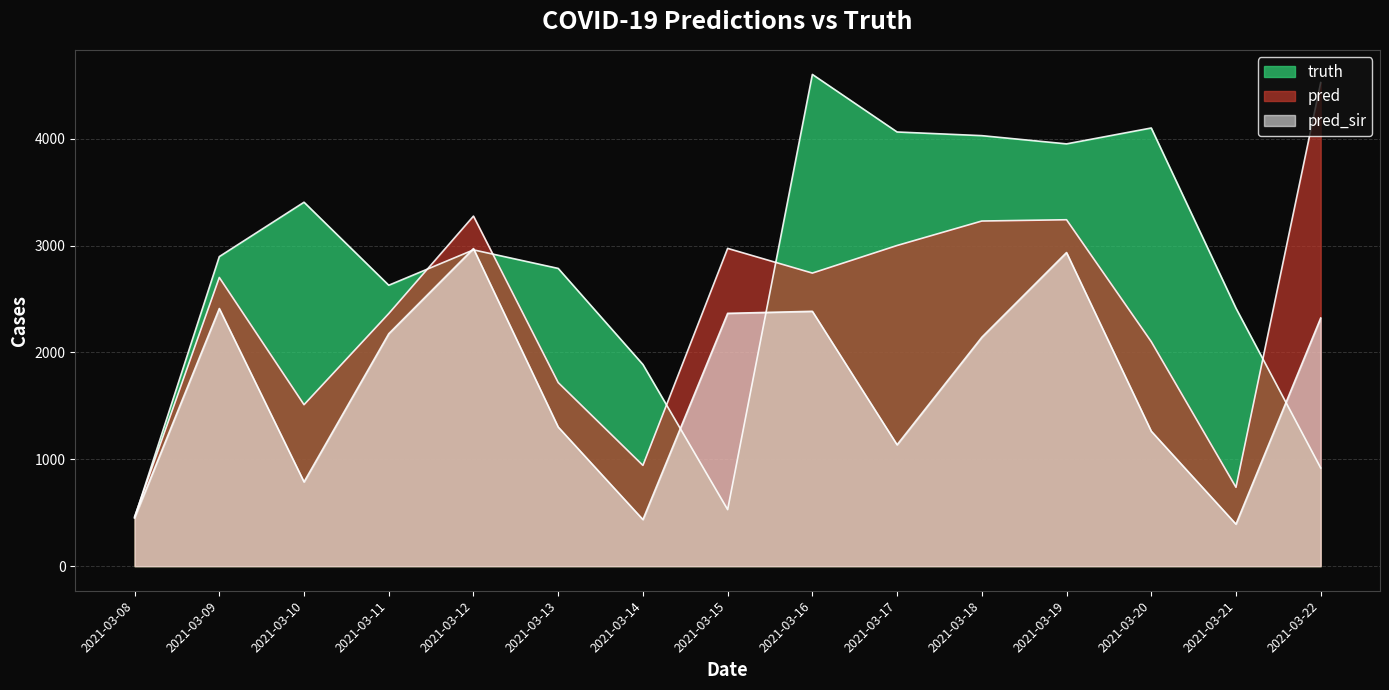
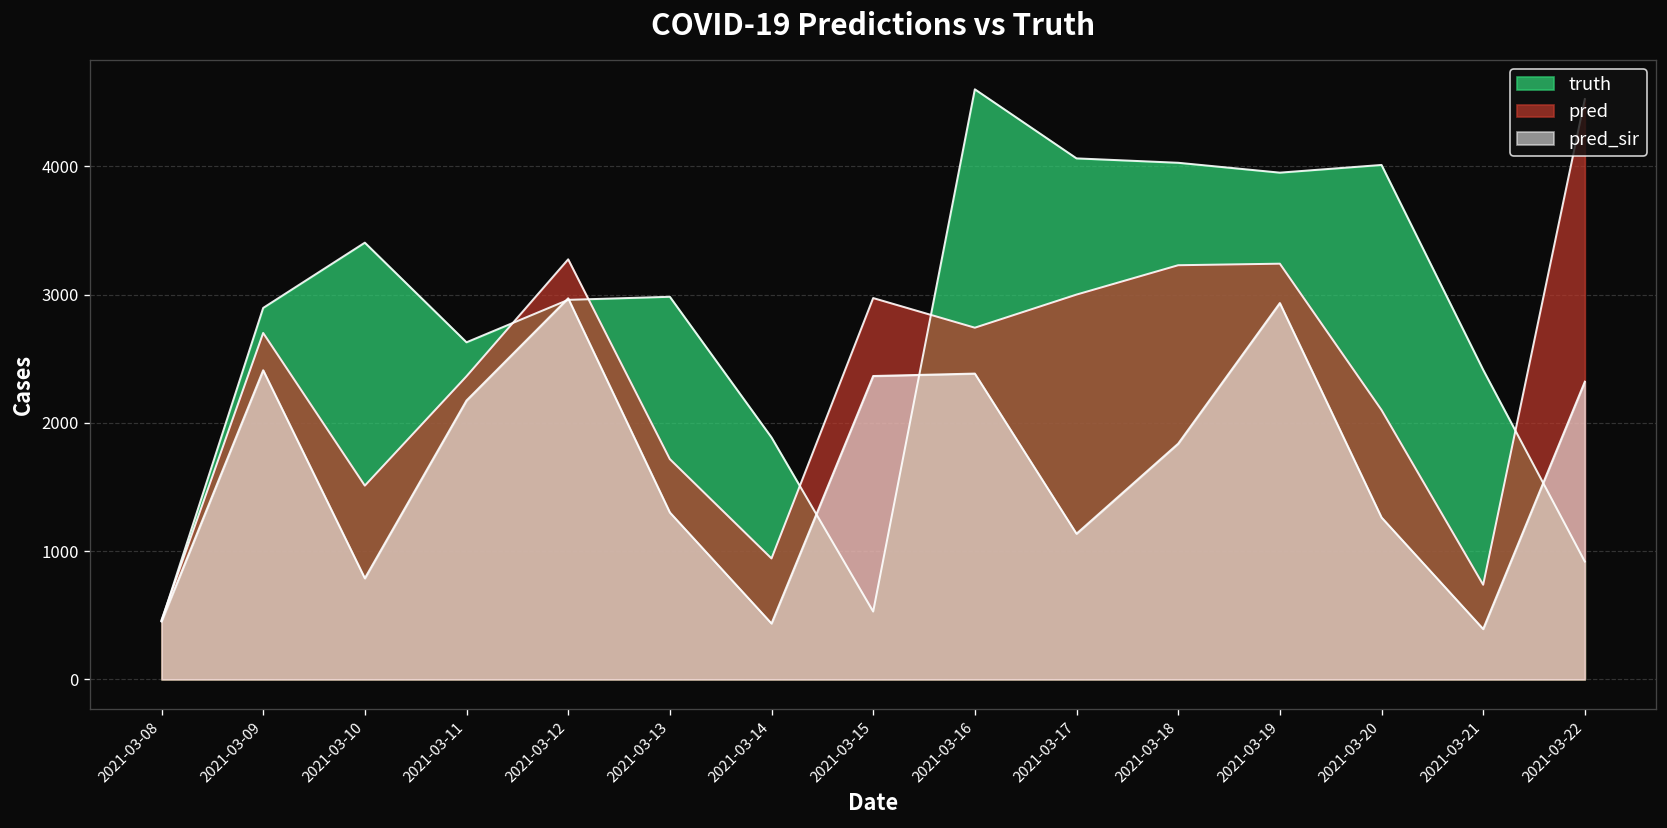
truth, 2021-03-13: 2790 -> 2980
pred_sir, 2021-03-18: 2140 -> 1840
truth, 2021-03-20: 4100 -> 4010
